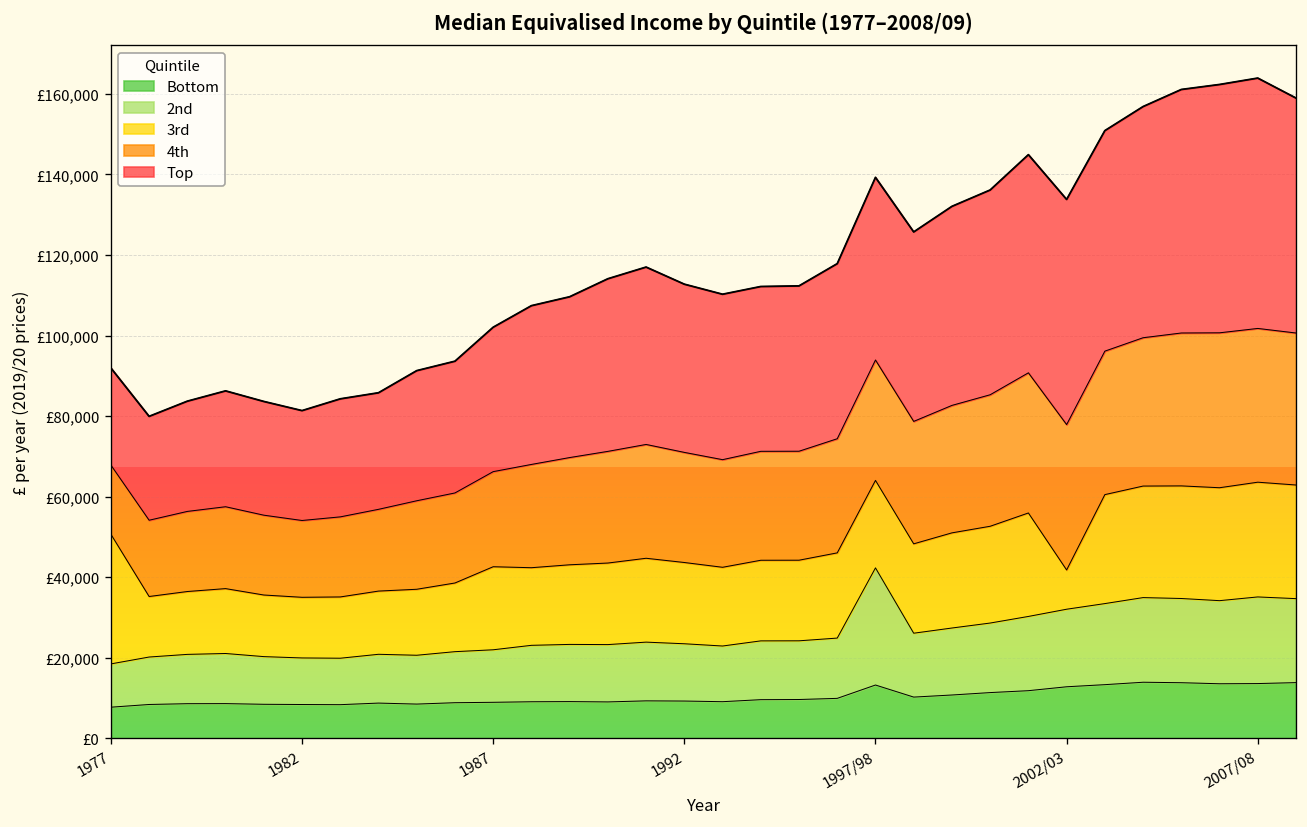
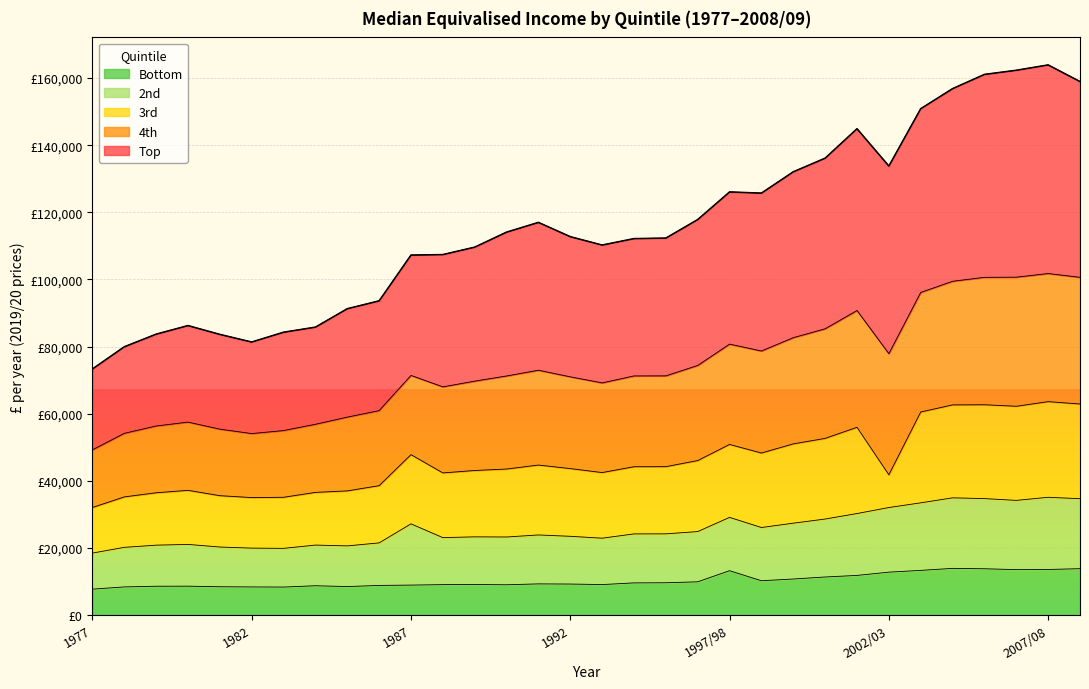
3rd, 1977: £32,000 -> £14,000
2nd, 1987: £13,000 -> £18,000
2nd, 1997/98: £29,000 -> £16,000
